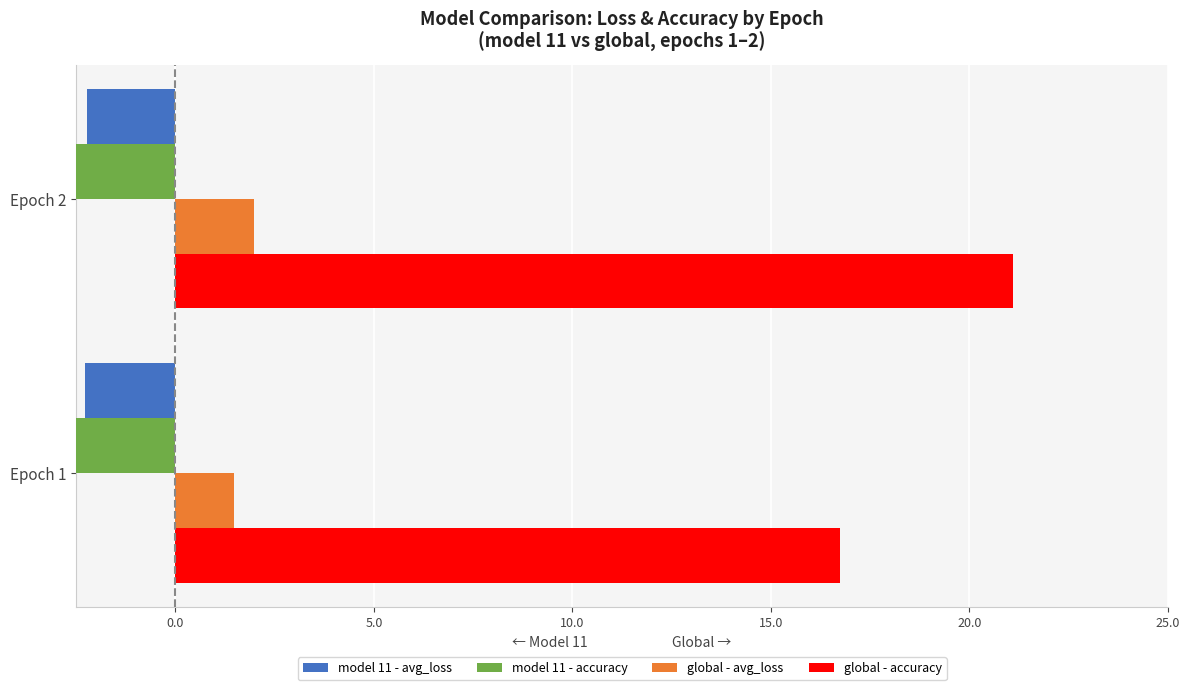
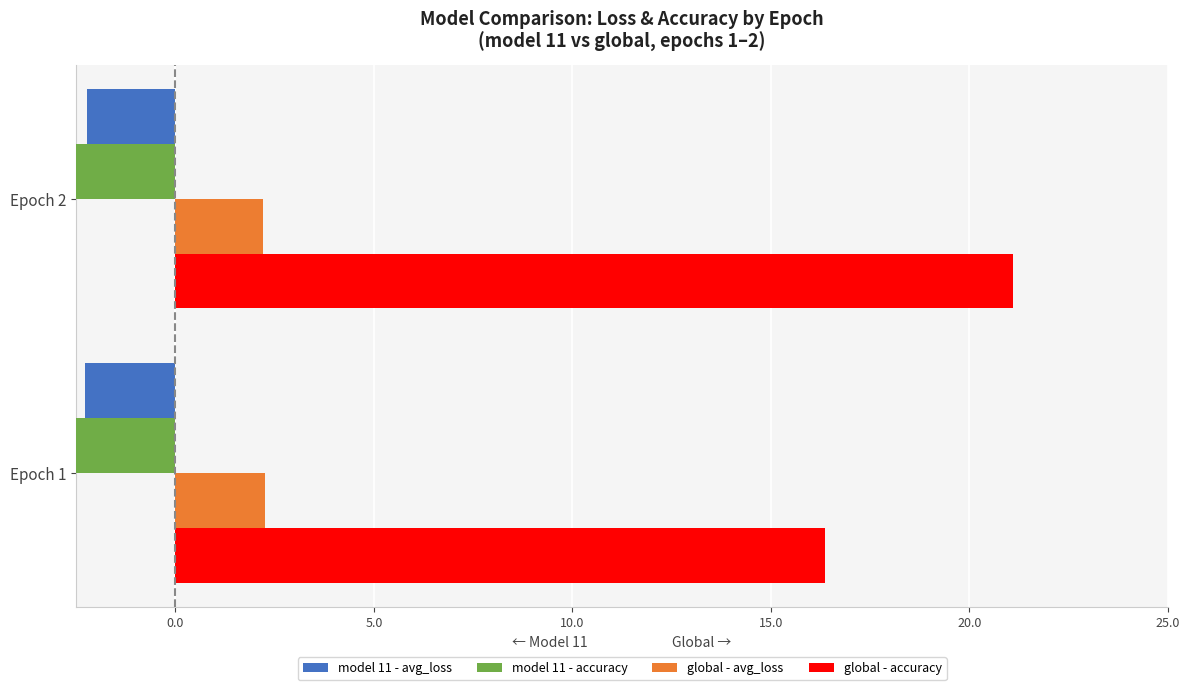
global - avg_loss, Epoch 2: 2.0 -> 2.2
global - avg_loss, Epoch 1: 1.5 -> 2.2
global - accuracy, Epoch 1: 16.7 -> 16.4
